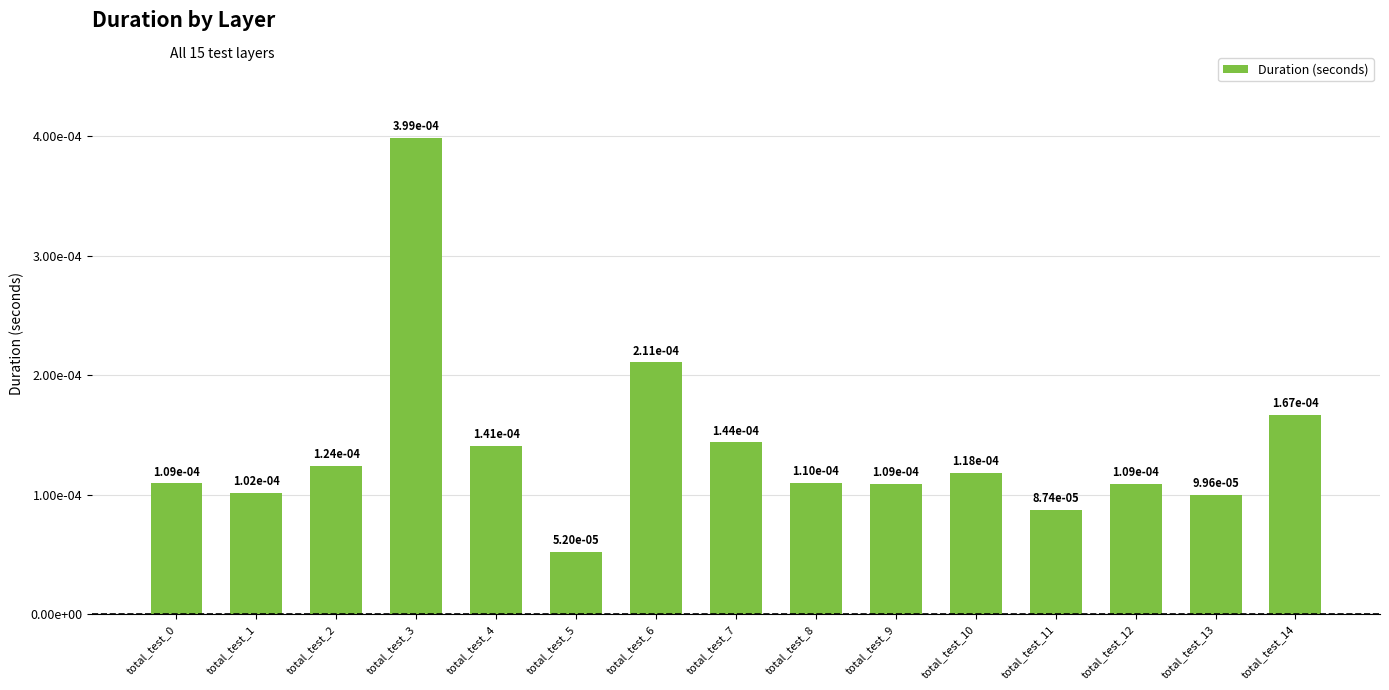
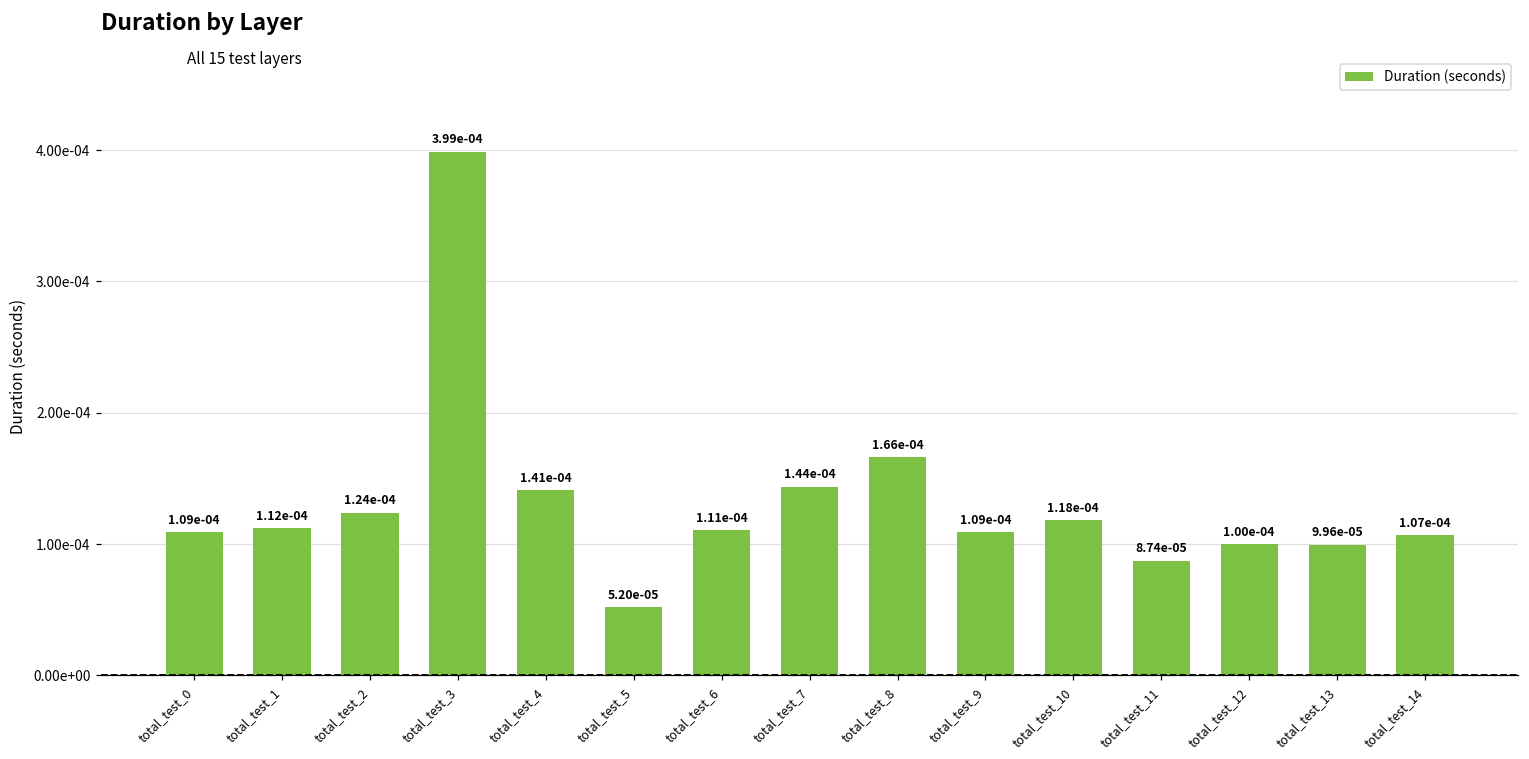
total_test_1: 1.02e-04 -> 1.12e-04
total_test_6: 2.11e-04 -> 1.11e-04
total_test_8: 1.10e-04 -> 1.66e-04
total_test_12: 1.09e-04 -> 1.00e-04
total_test_14: 1.67e-04 -> 1.07e-04
